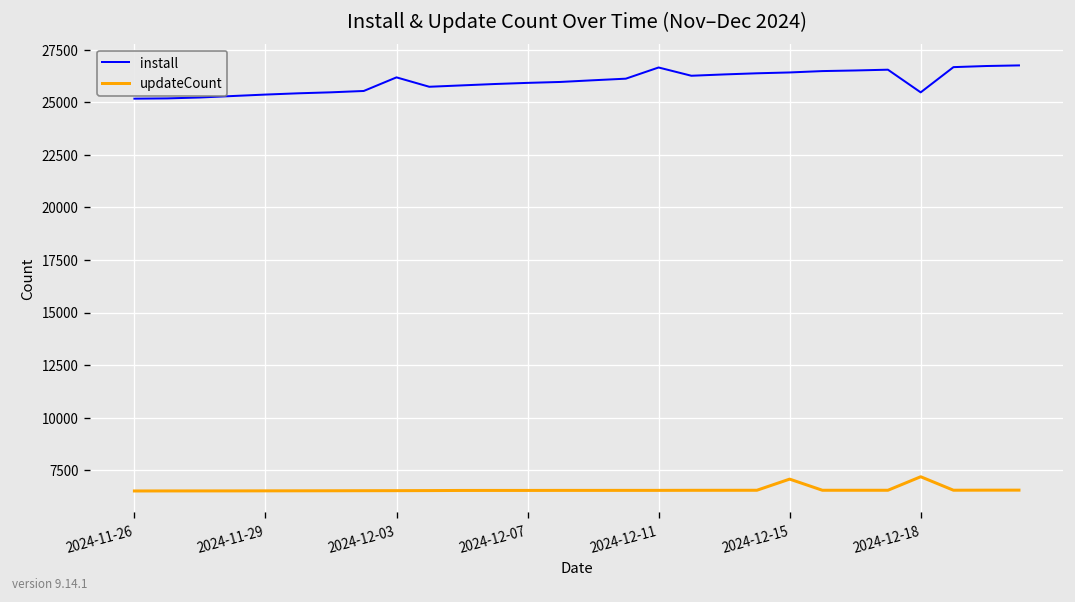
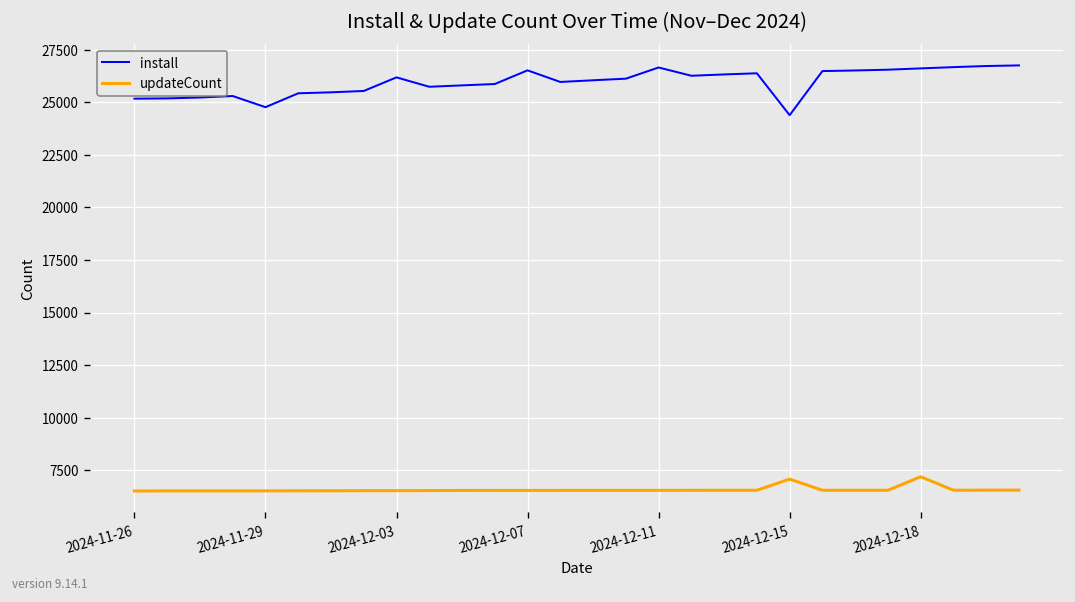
install, 2024-11-29: 25400 -> 24800
install, 2024-12-07: 25900 -> 26500
install, 2024-12-15: 26400 -> 24400
install, 2024-12-18: 25500 -> 26600
